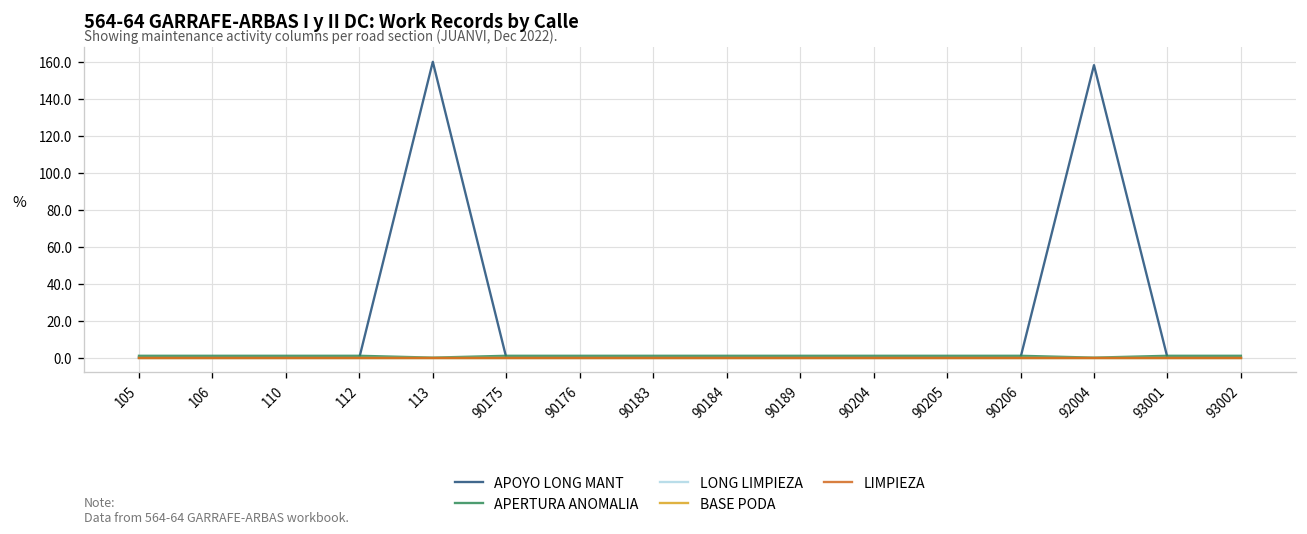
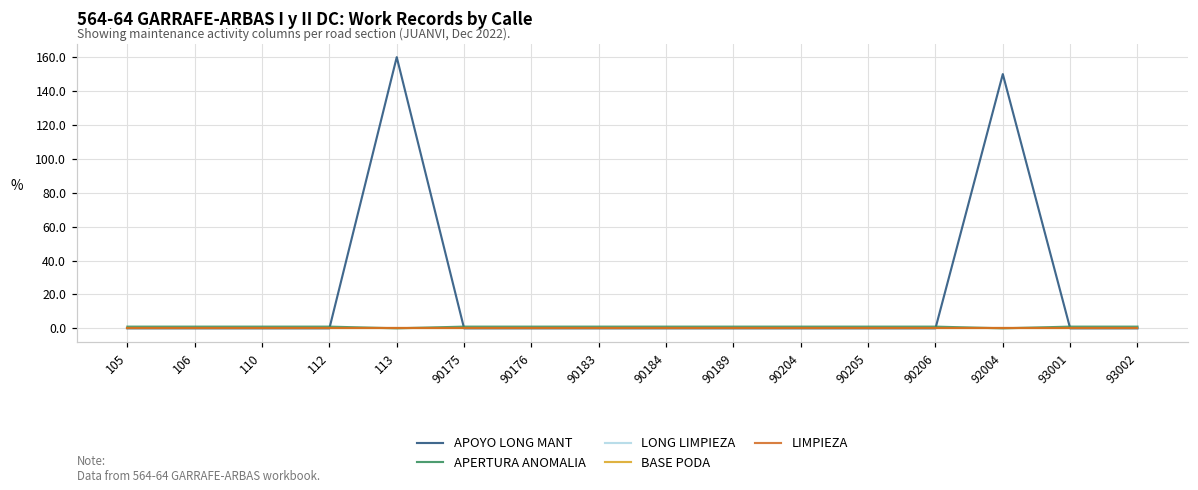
APOYO LONG MANT, 92004: 158 -> 150
